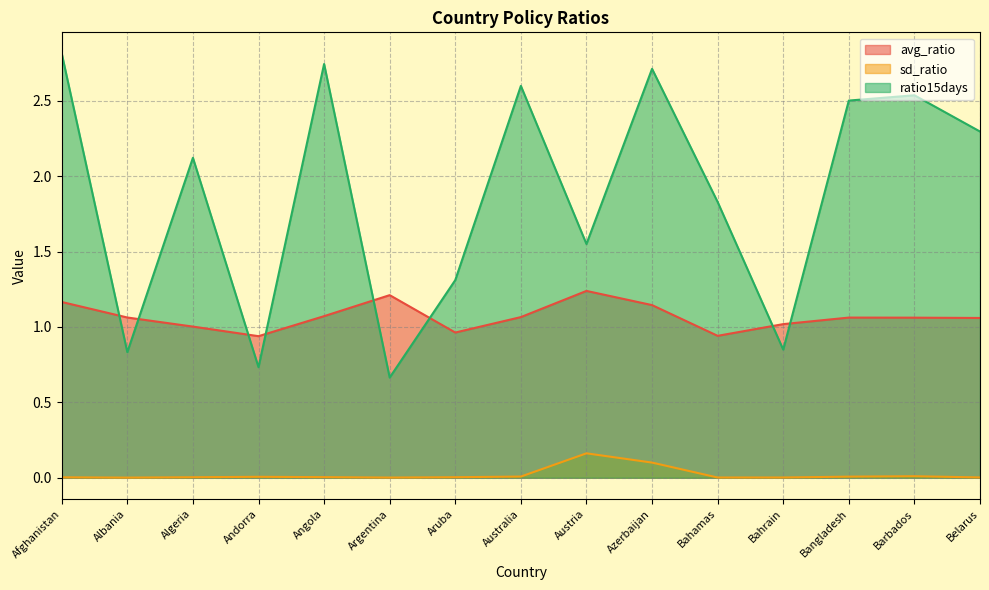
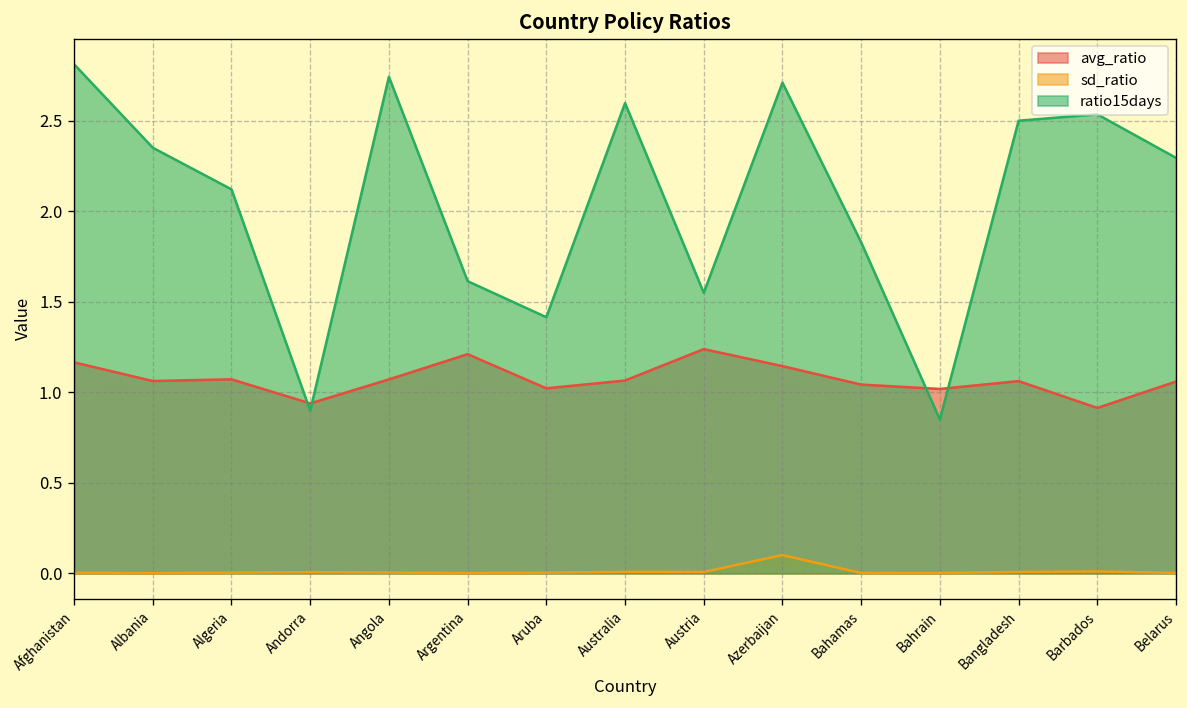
ratio15days, Albania: 0.83 -> 2.35
avg_ratio, Algeria: 1.00 -> 1.07
ratio15days, Andorra: 0.73 -> 0.90
ratio15days, Argentina: 0.66 -> 1.61
avg_ratio, Aruba: 0.96 -> 1.02
ratio15days, Aruba: 1.31 -> 1.42
sd_ratio, Austria: 0.16 -> 0.01
avg_ratio, Bahamas: 0.94 -> 1.04
avg_ratio, Barbados: 1.06 -> 0.91
